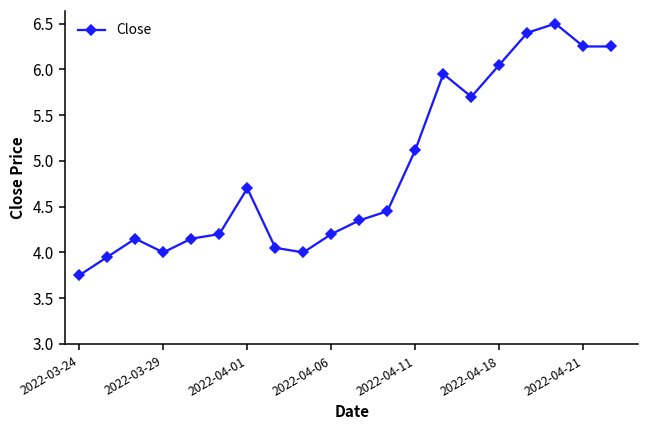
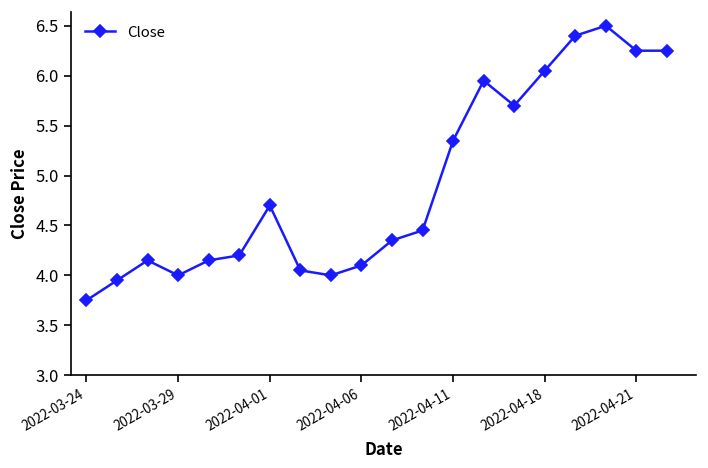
2022-04-06: 4.2 -> 4.1
2022-04-11: 5.1 -> 5.4
